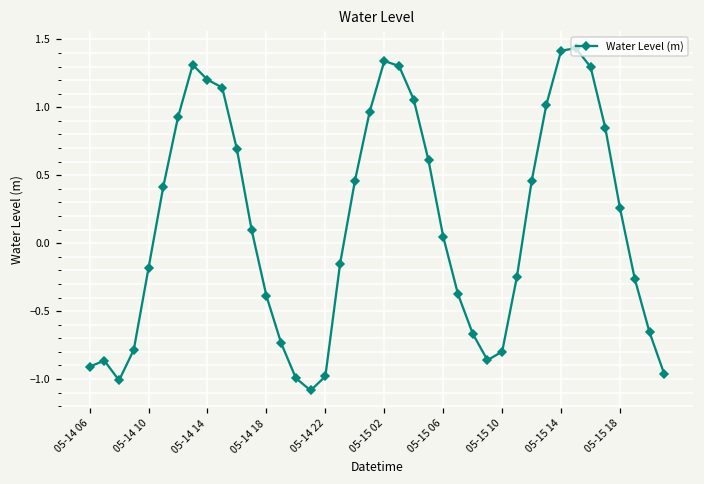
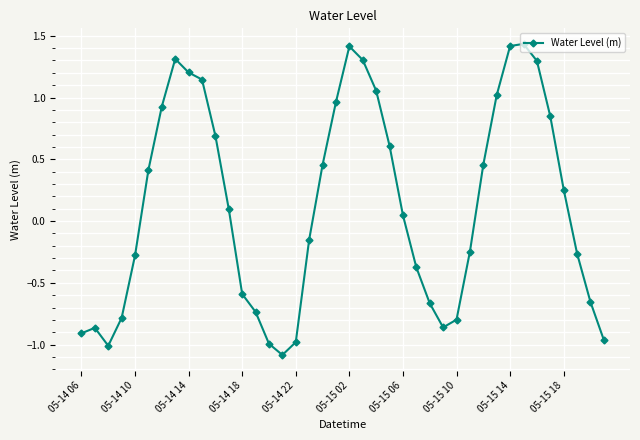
05-14 10: -0.18 -> -0.28
05-14 18: -0.39 -> -0.59
05-15 02: 1.34 -> 1.41
